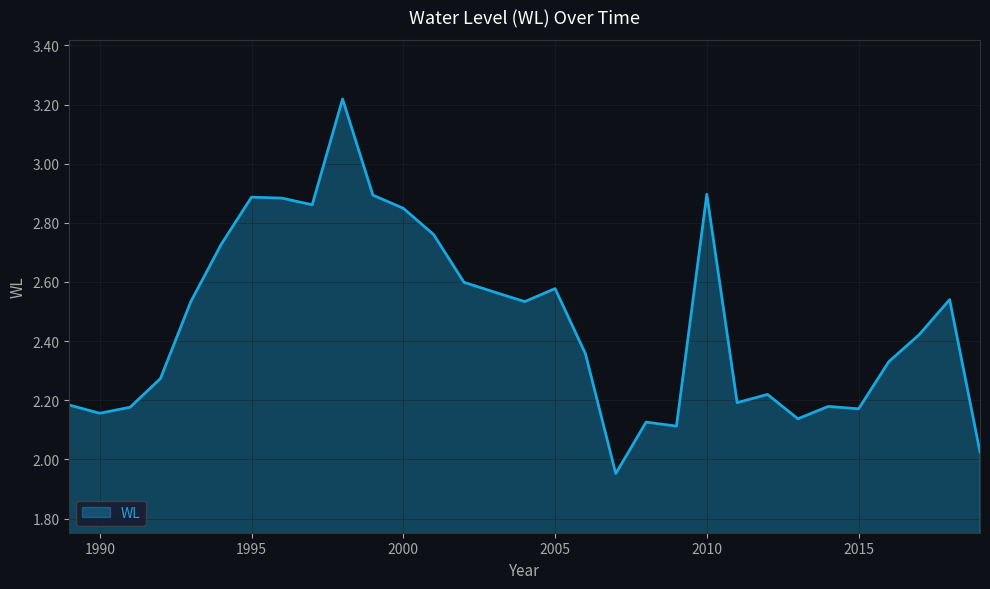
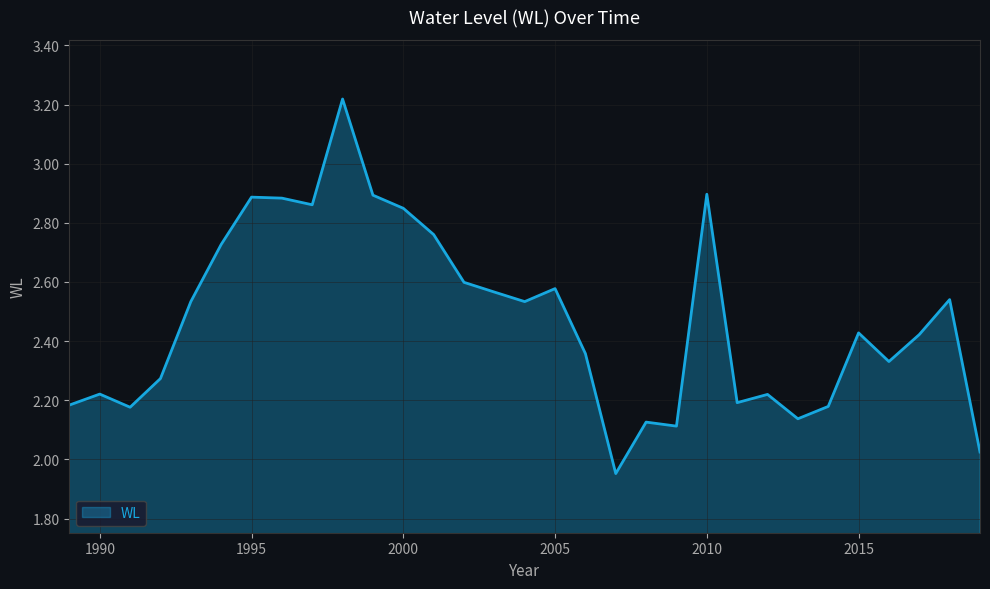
1990: 2.16 -> 2.22
2015: 2.17 -> 2.43
